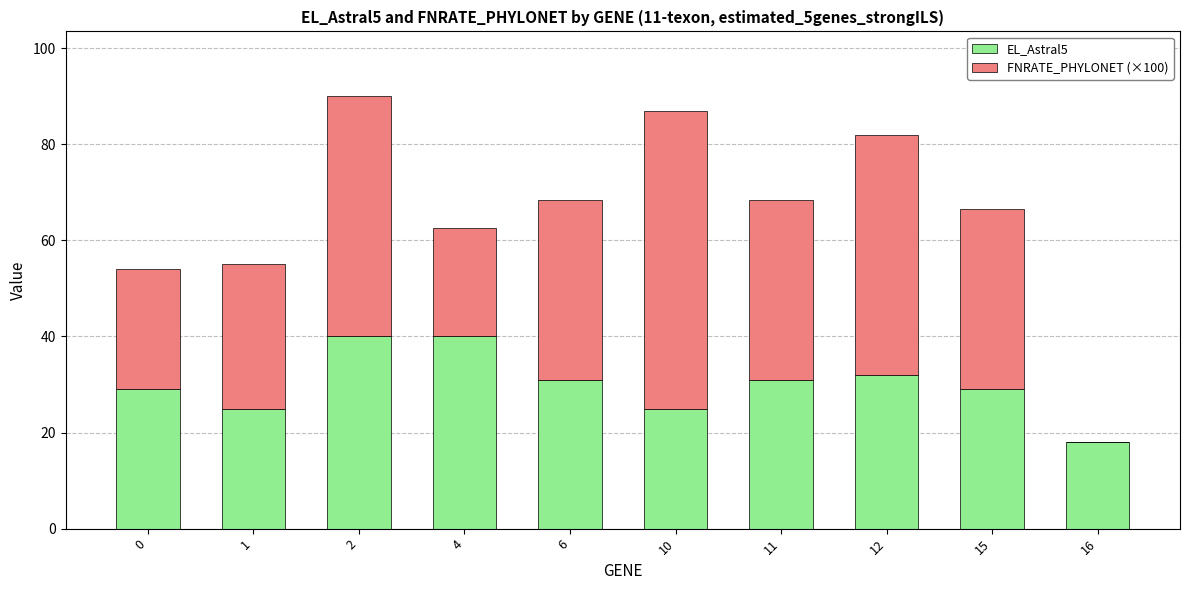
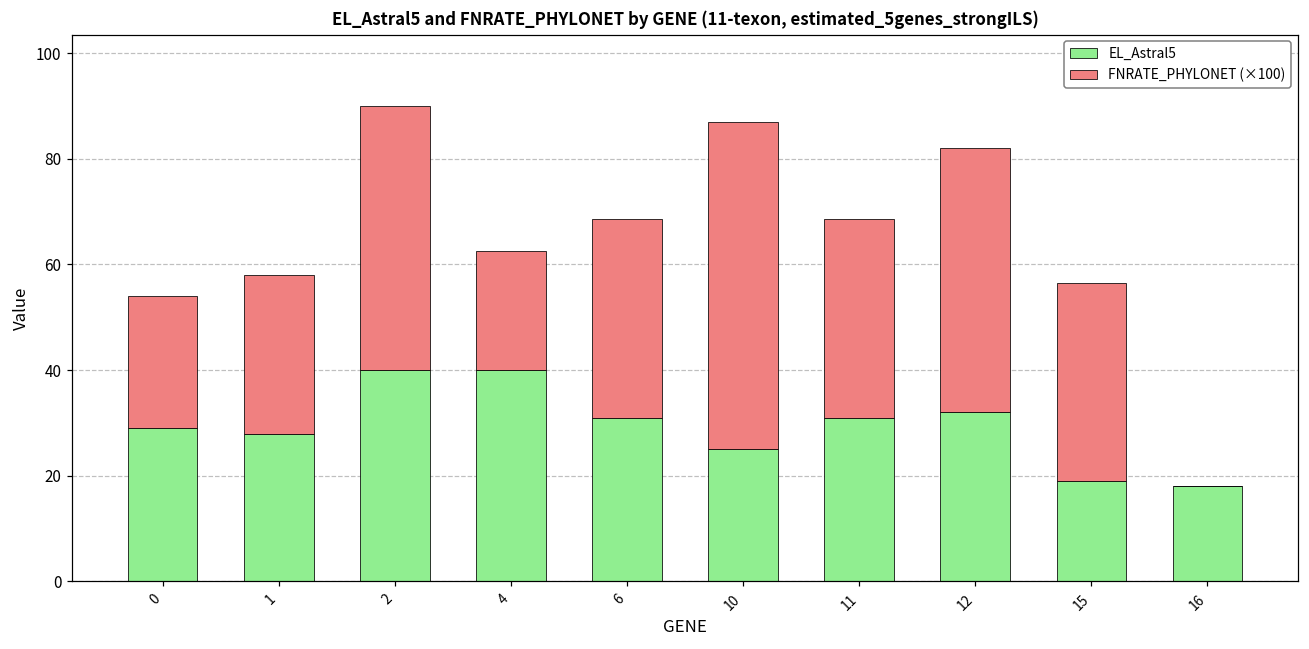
EL_Astral5, 1: 25 -> 28
EL_Astral5, 15: 29 -> 19
